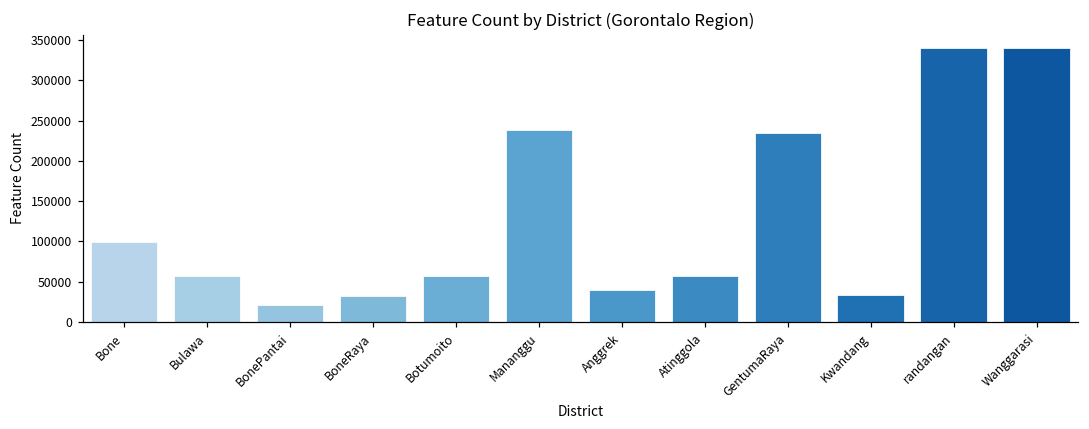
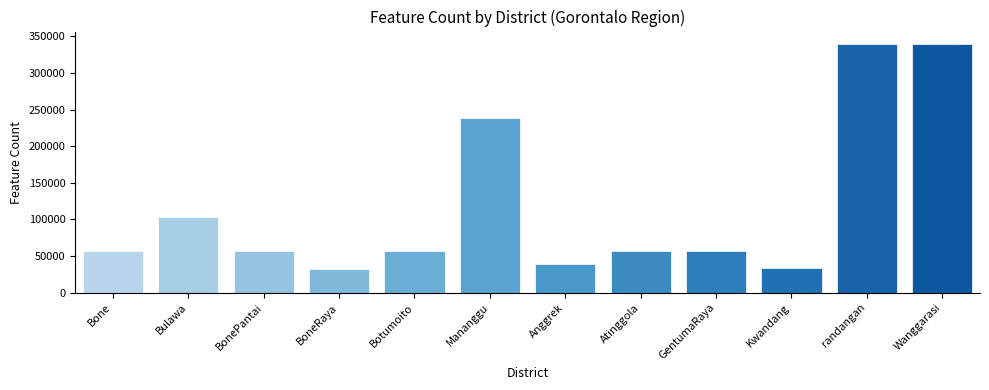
Bone: 100000 -> 60000
Bulawa: 60000 -> 100000
BonePantai: 20000 -> 60000
GentumaRaya: 230000 -> 60000
